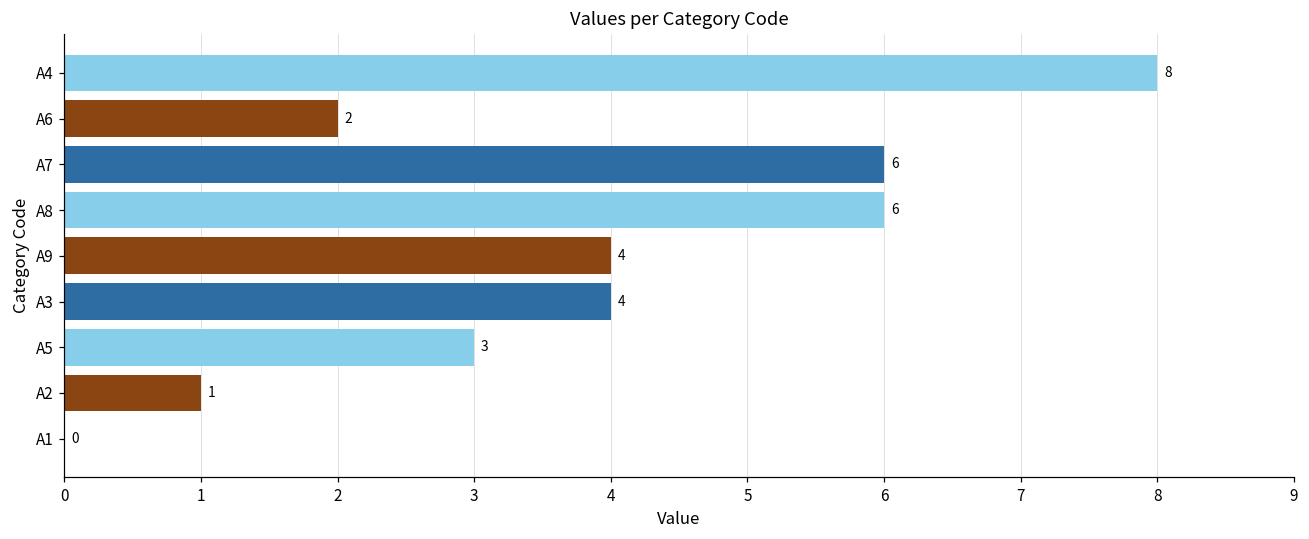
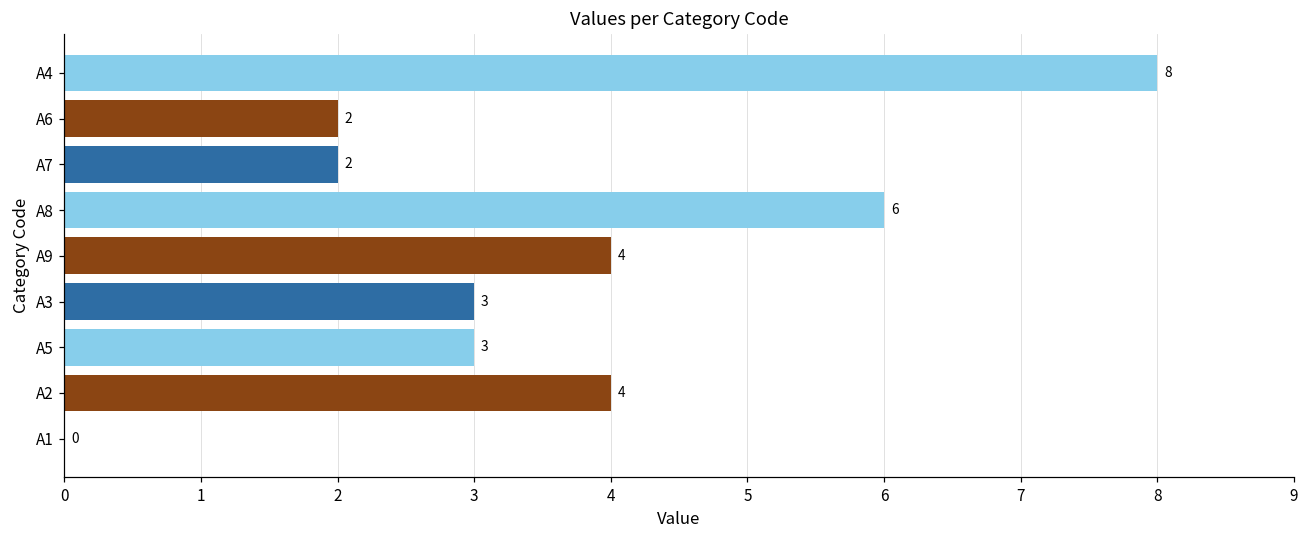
A7: 6 -> 2
A3: 4 -> 3
A2: 1 -> 4
